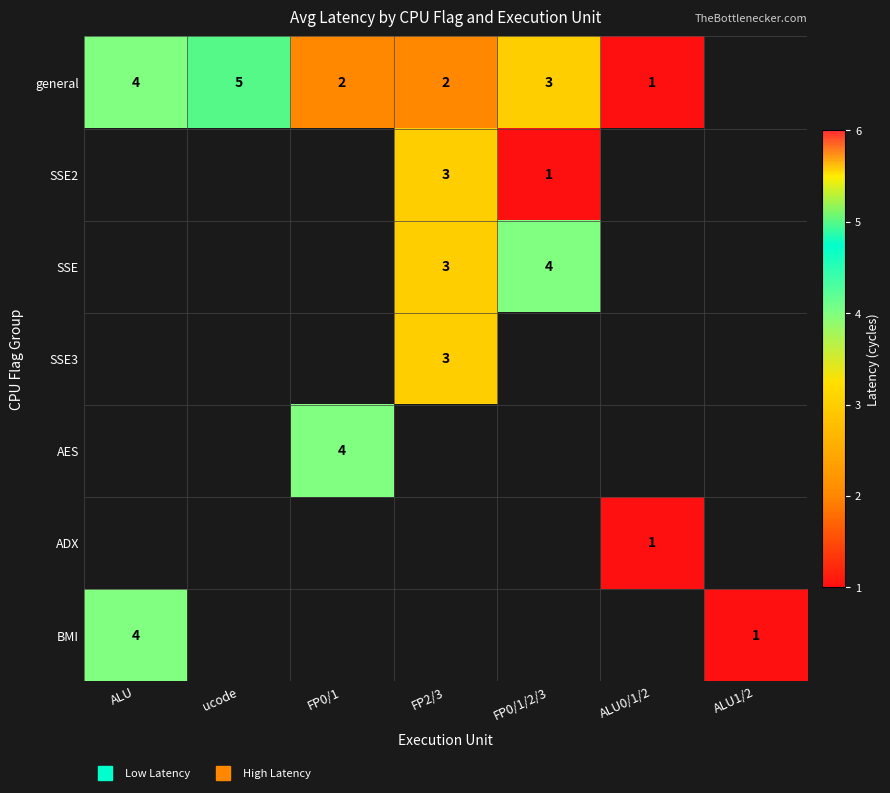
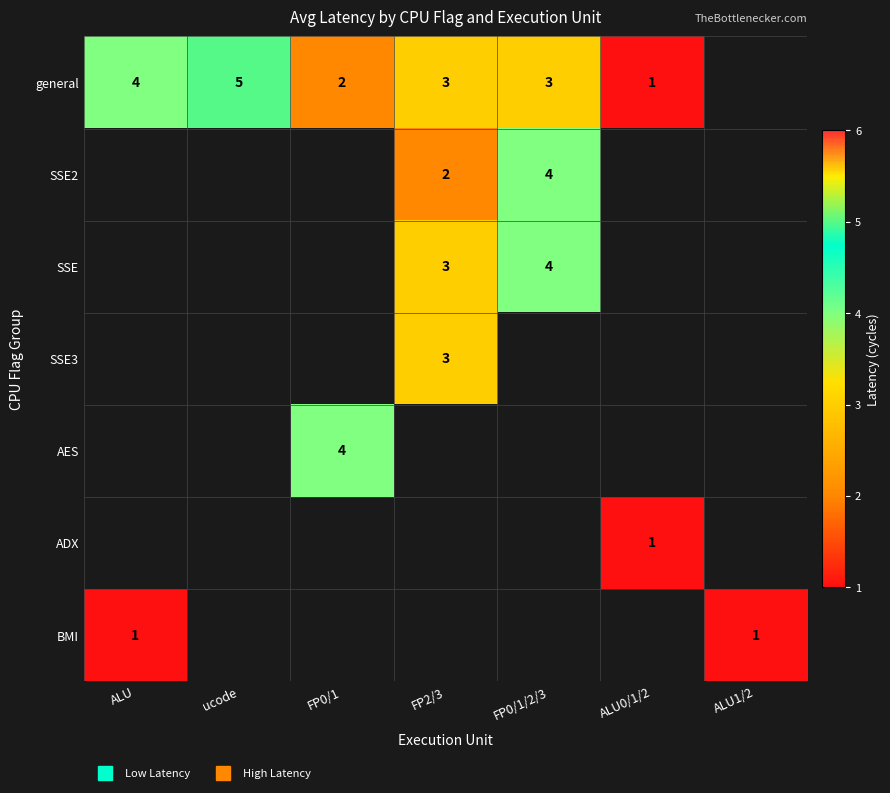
general, FP2/3: 2 -> 3
SSE2, FP2/3: 3 -> 2
SSE2, FP0/1/2/3: 1 -> 4
BMI, ALU: 4 -> 1
